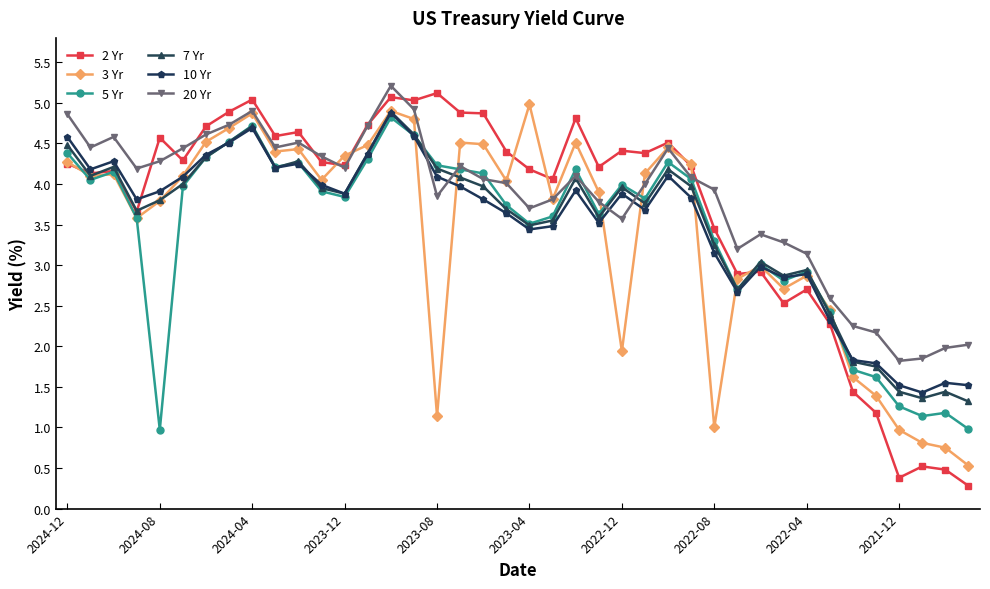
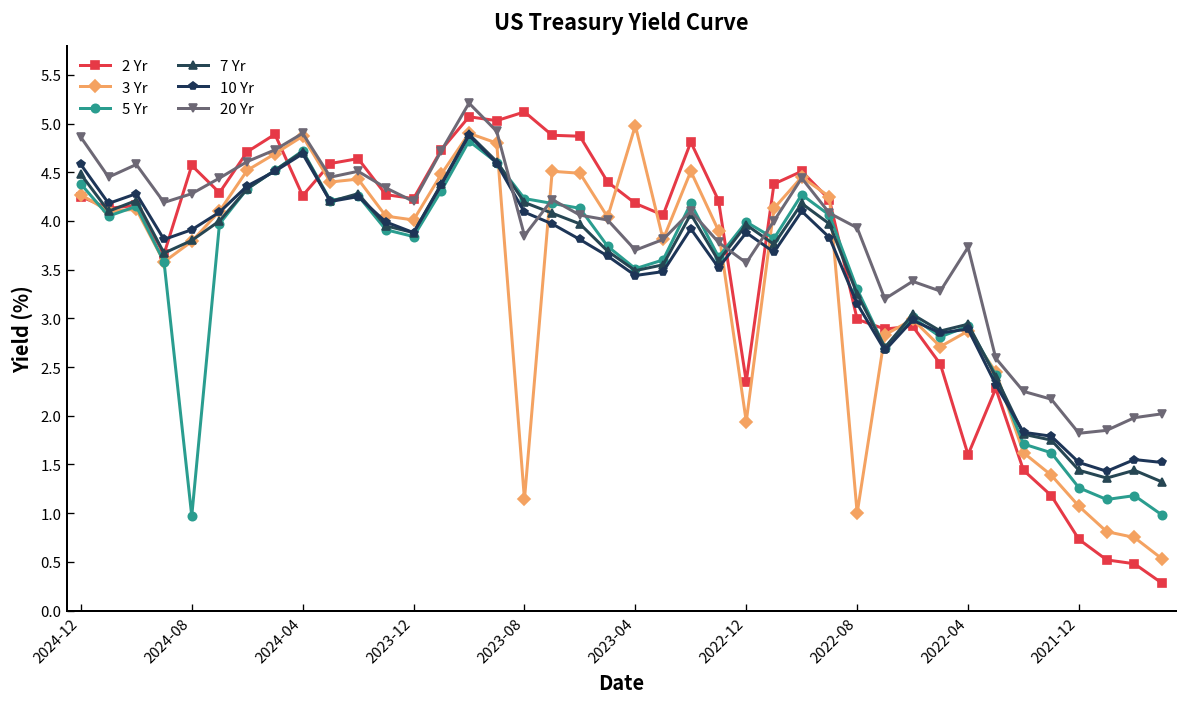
2 Yr, 2024-04: 5.0 -> 4.3
3 Yr, 2023-12: 4.4 -> 4.0
2 Yr, 2022-12: 4.4 -> 2.4
2 Yr, 2022-08: 3.5 -> 3.0
2 Yr, 2022-04: 2.7 -> 1.6
20 Yr, 2022-04: 3.1 -> 3.7
2 Yr, 2021-12: 0.4 -> 0.7
3 Yr, 2021-12: 1.0 -> 1.1
